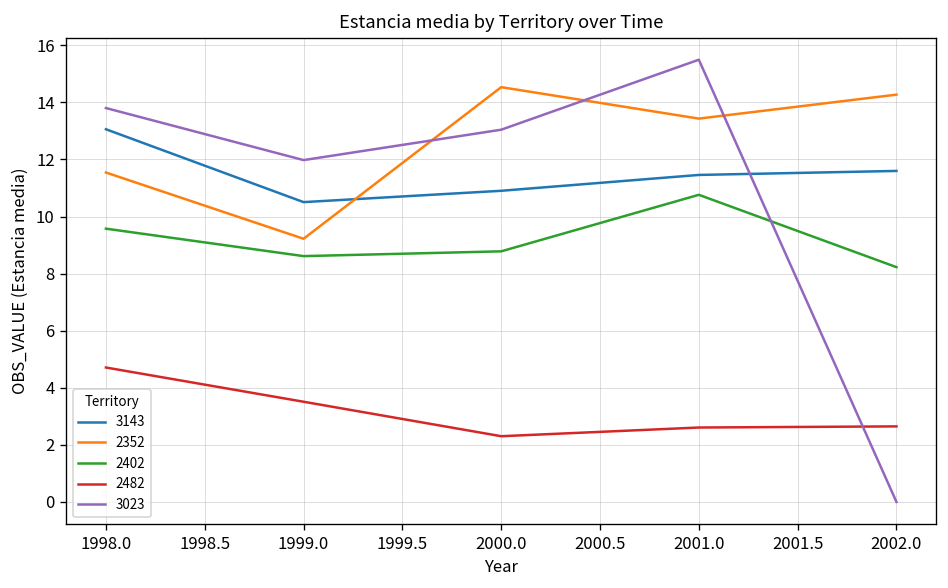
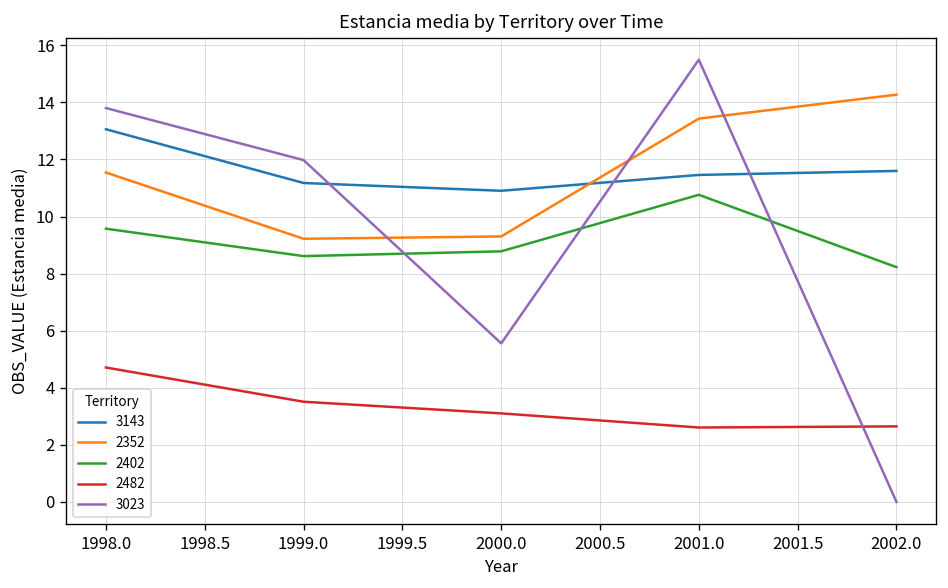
3143, 1999.0: 10.5 -> 11.2
2352, 2000.0: 14.5 -> 9.3
2482, 2000.0: 2.3 -> 3.1
3023, 2000.0: 13.0 -> 5.6
